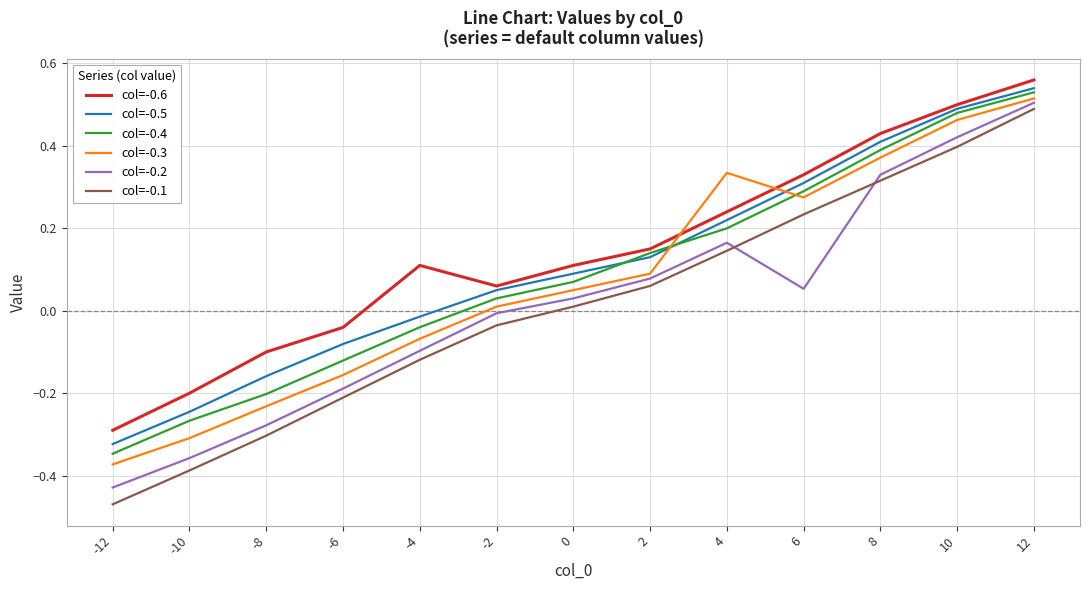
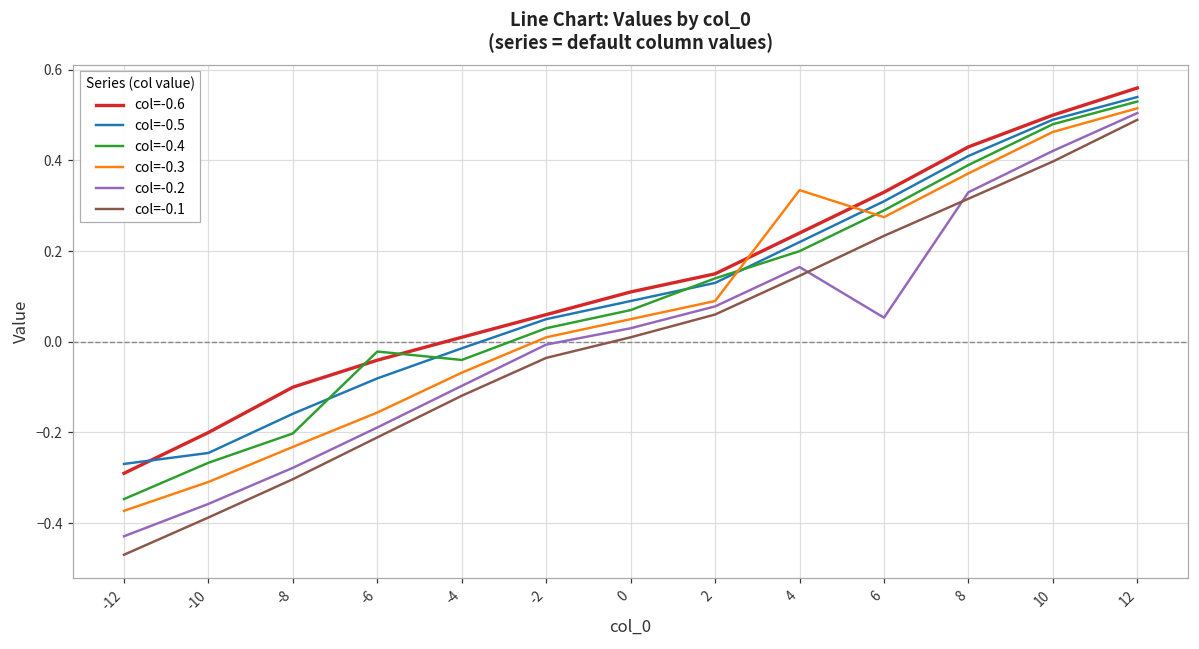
col=-0.5, -12: -0.32 -> -0.27
col=-0.4, -6: -0.12 -> -0.02
col=-0.6, -4: 0.11 -> 0.01
